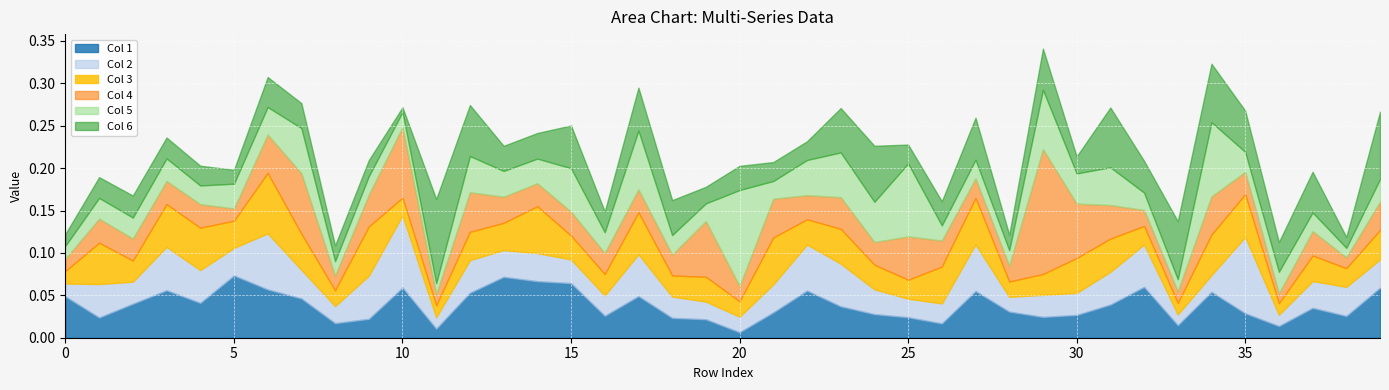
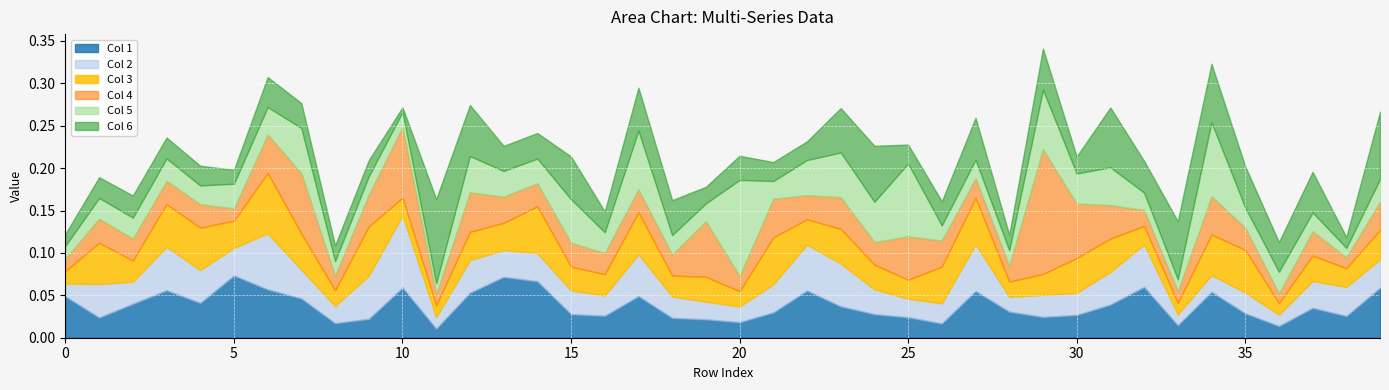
Col 1, 15: 0.06 -> 0.03
Col 1, 20: 0.01 -> 0.02
Col 2, 35: 0.09 -> 0.02
